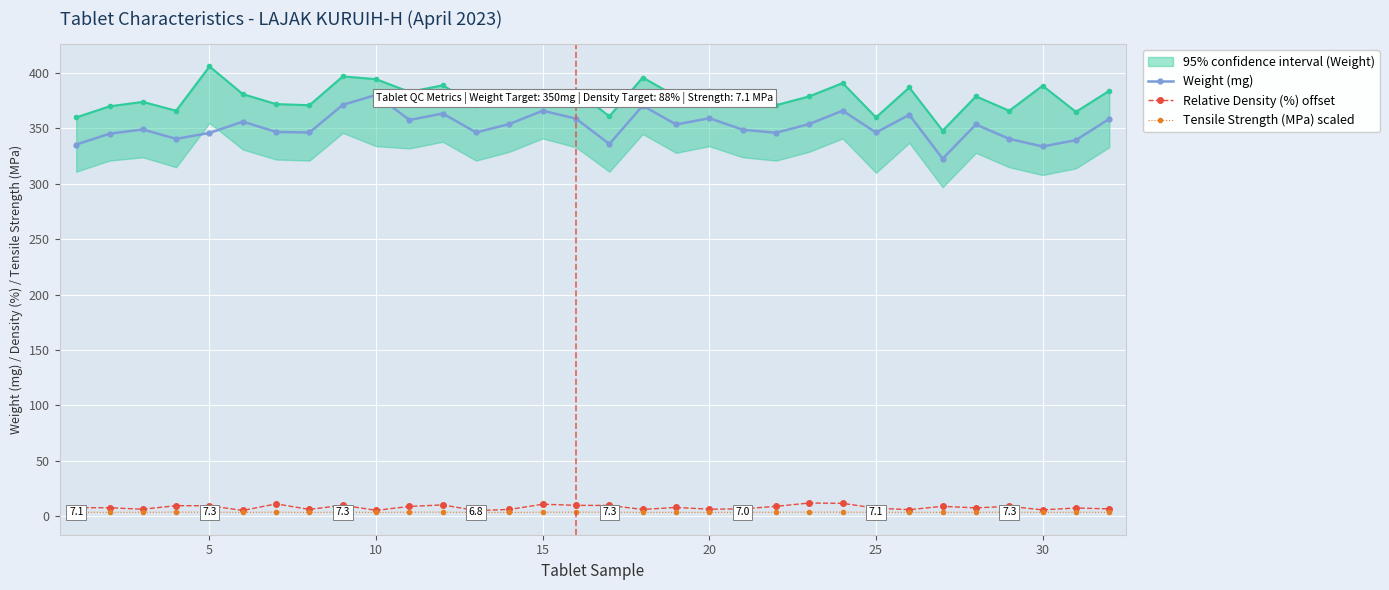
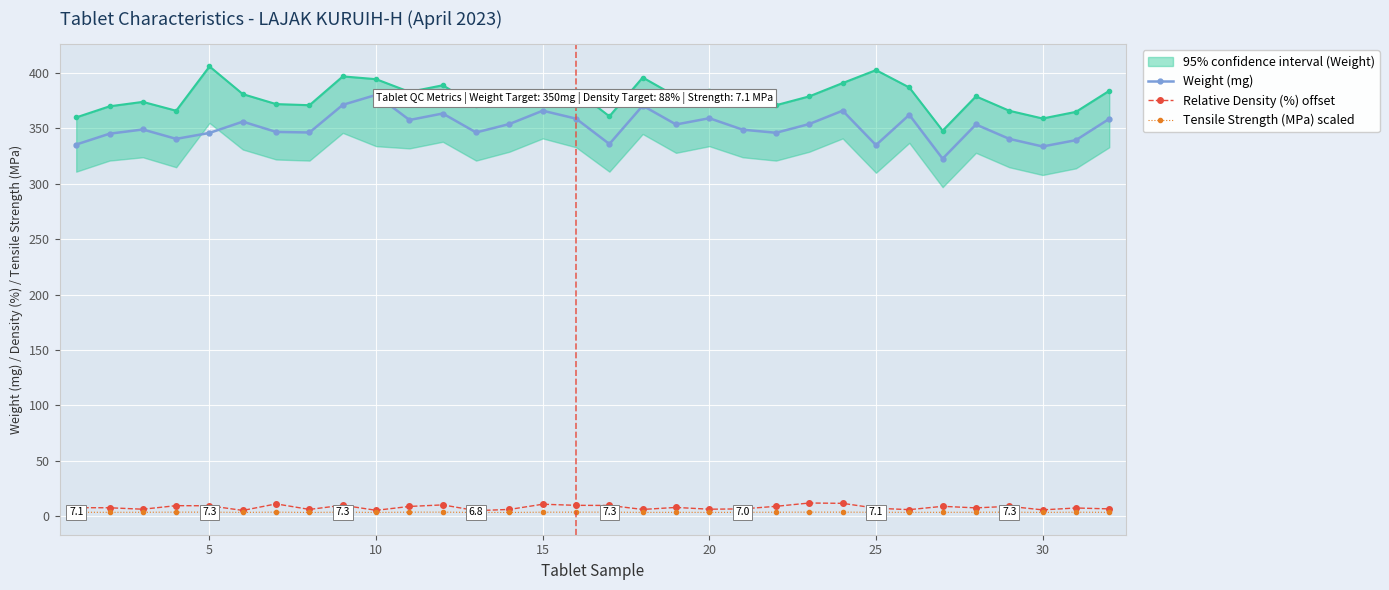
95% confidence interval (Weight), 25: 360 -> 403
Weight (mg), 25: 346 -> 335
95% confidence interval (Weight), 30: 389 -> 359
